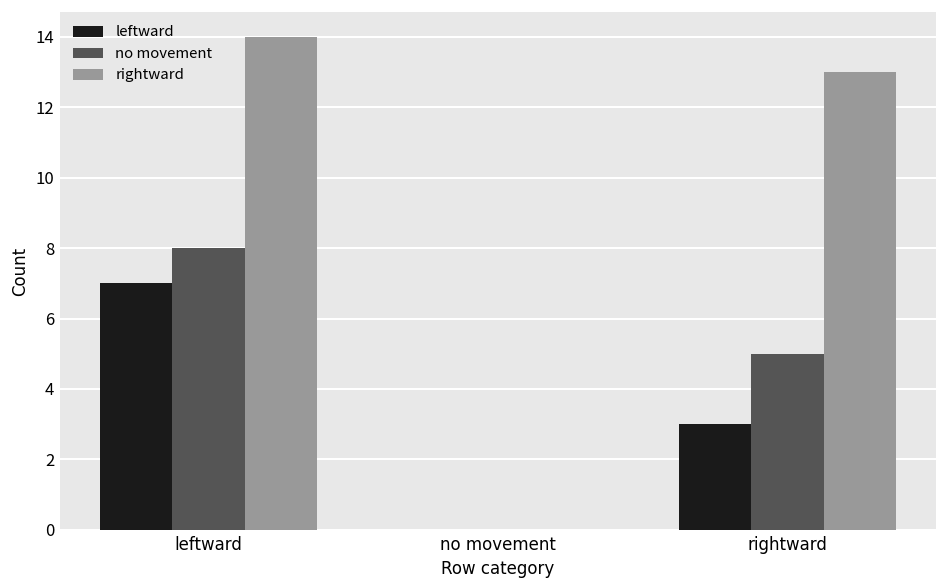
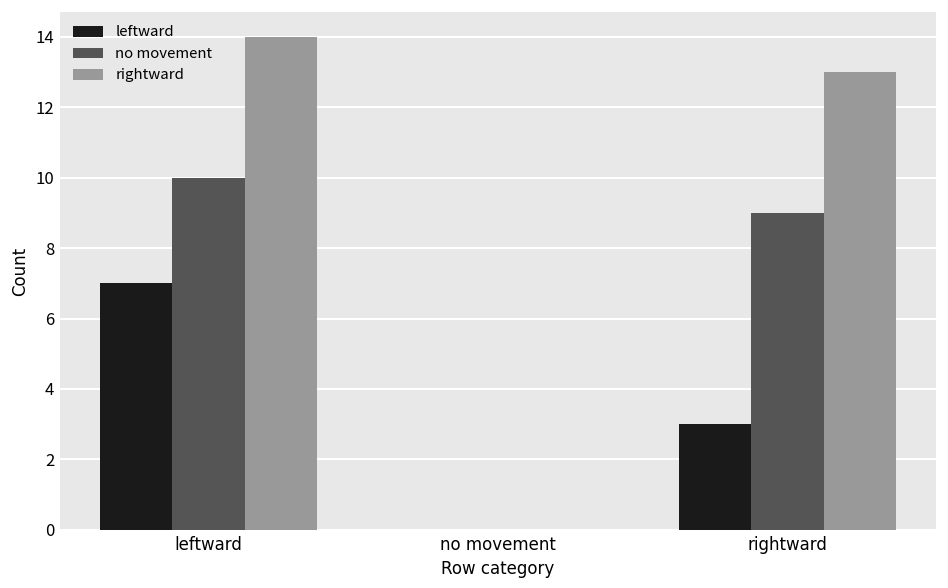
no movement, leftward: 8 -> 10
no movement, rightward: 5 -> 9
